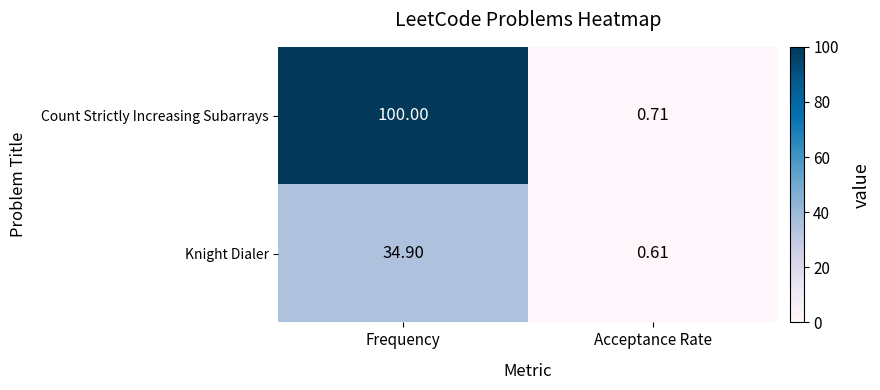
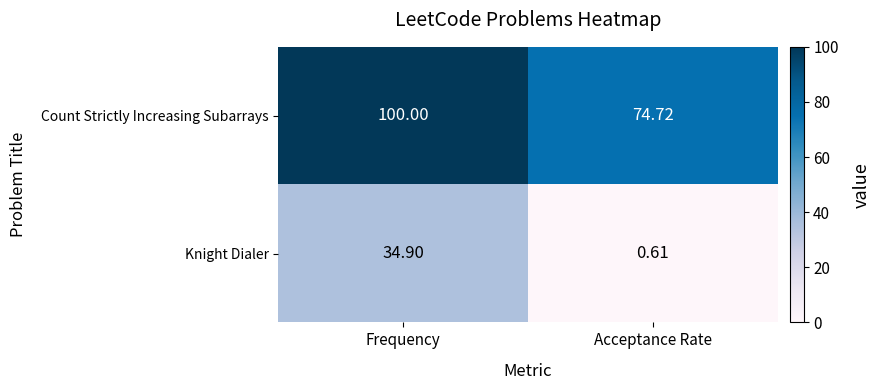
Count Strictly Increasing Subarrays, Acceptance Rate: 0.71 -> 74.72
